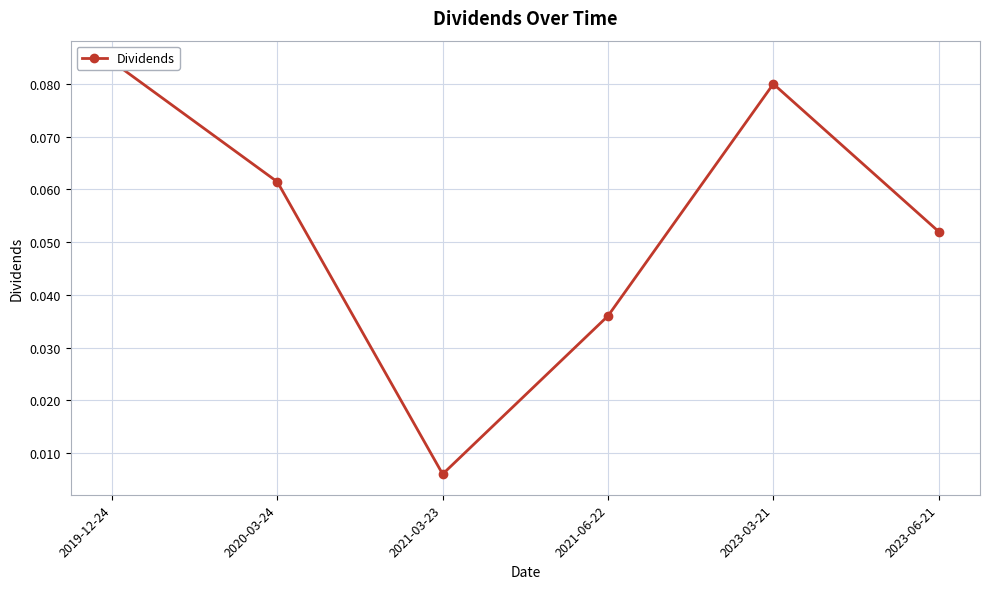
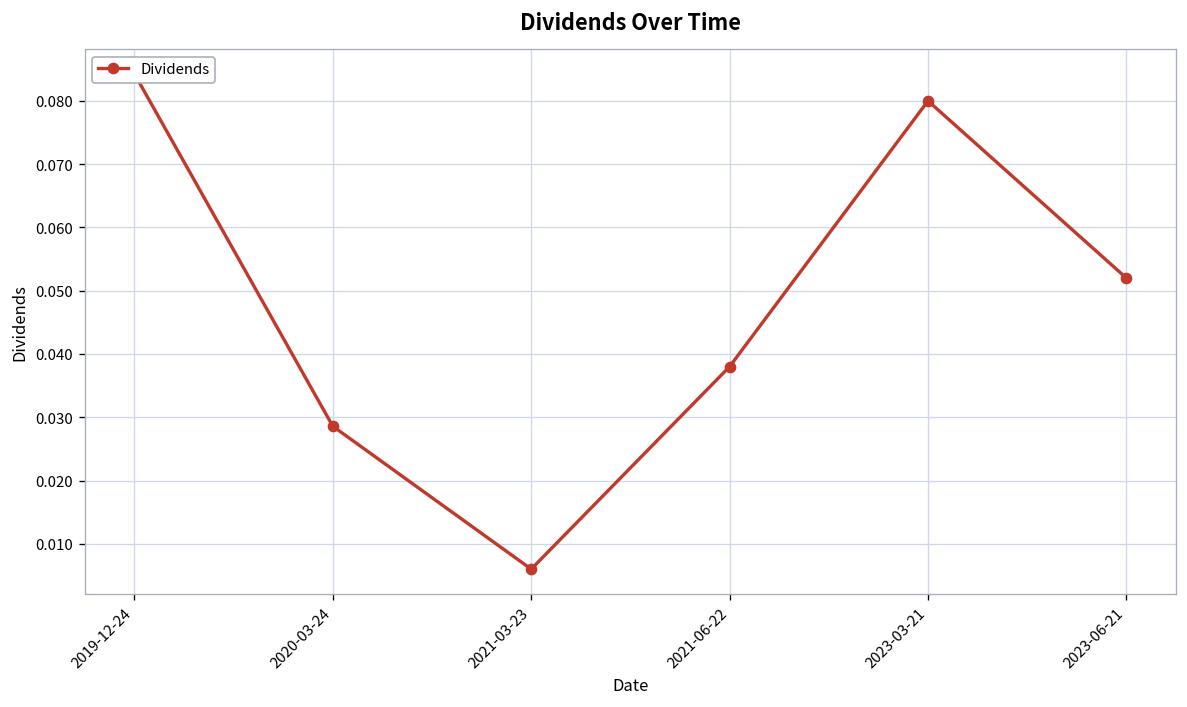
2020-03-24: 0.061 -> 0.029
2021-06-22: 0.036 -> 0.038
